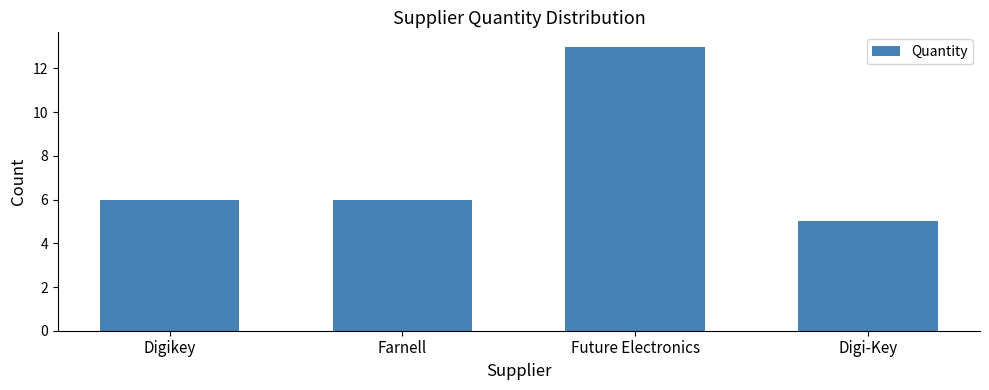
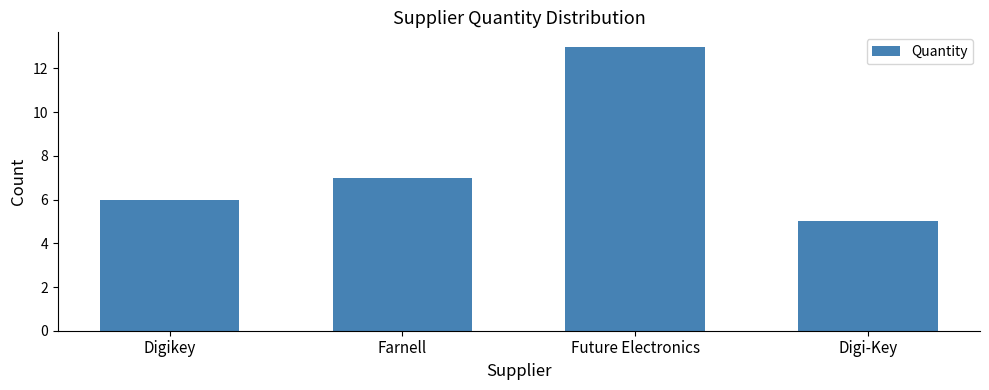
Farnell: 6 -> 7
